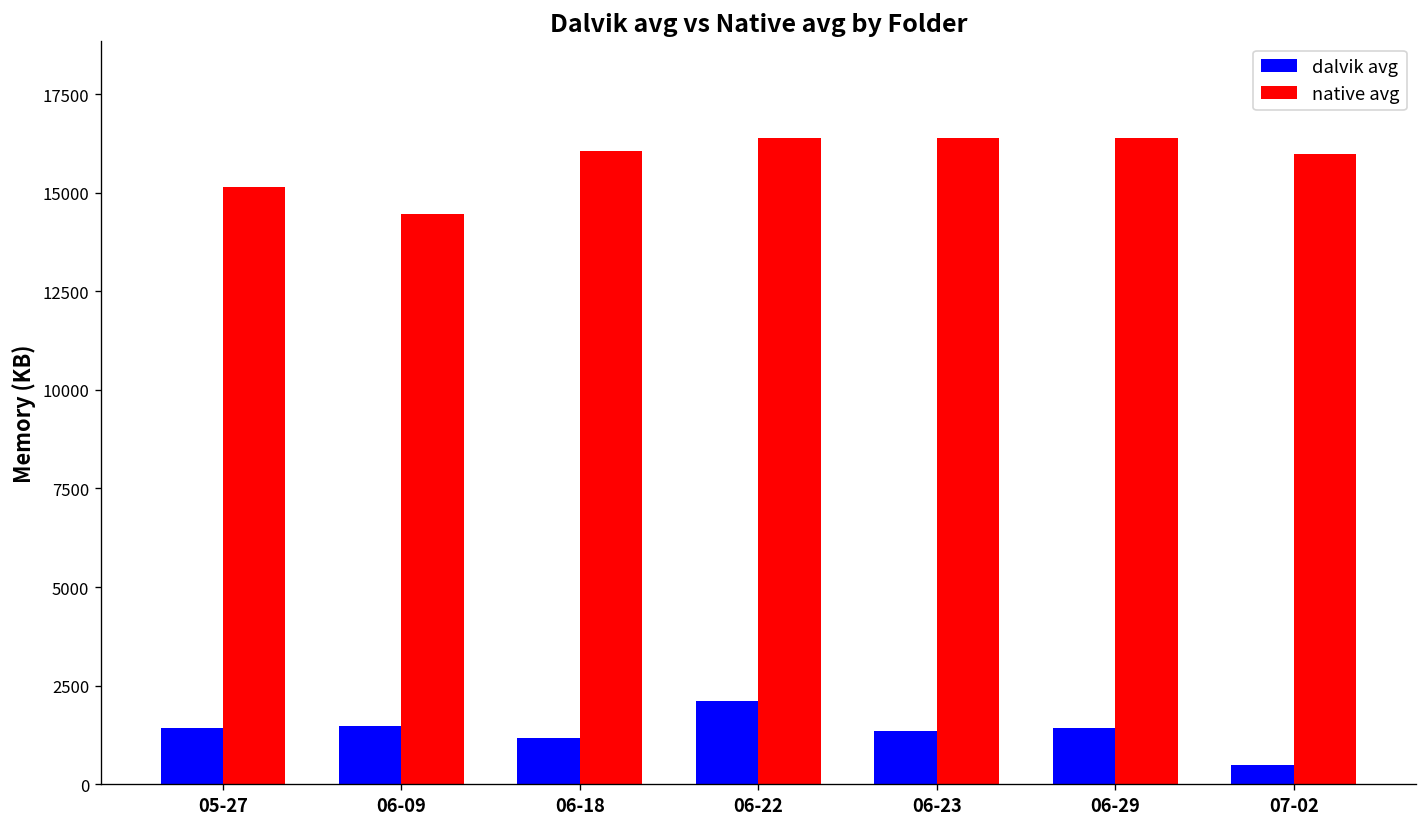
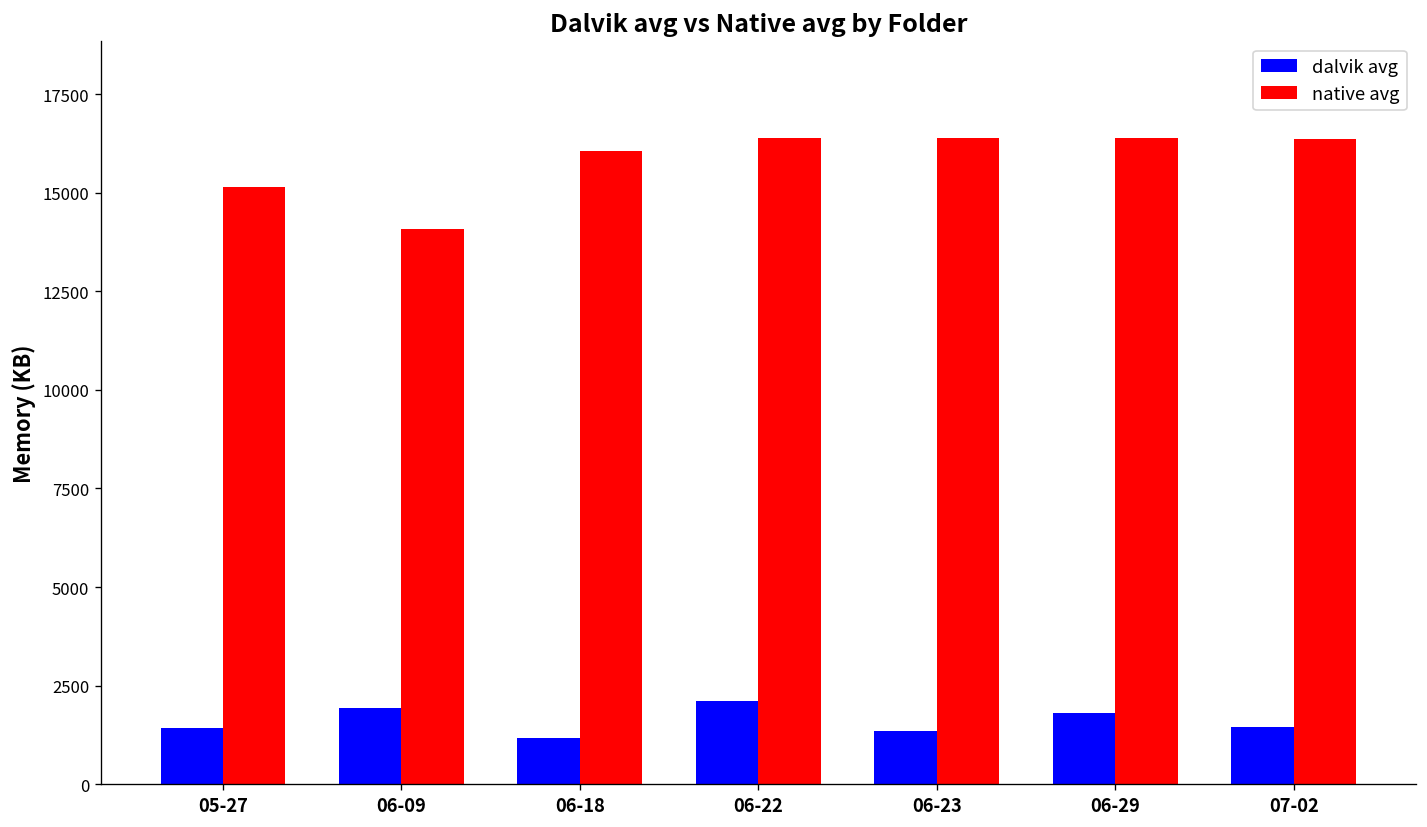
dalvik avg, 06-09: 1500 -> 1900
native avg, 06-09: 14500 -> 14100
dalvik avg, 06-29: 1400 -> 1800
dalvik avg, 07-02: 500 -> 1400
native avg, 07-02: 16000 -> 16400
